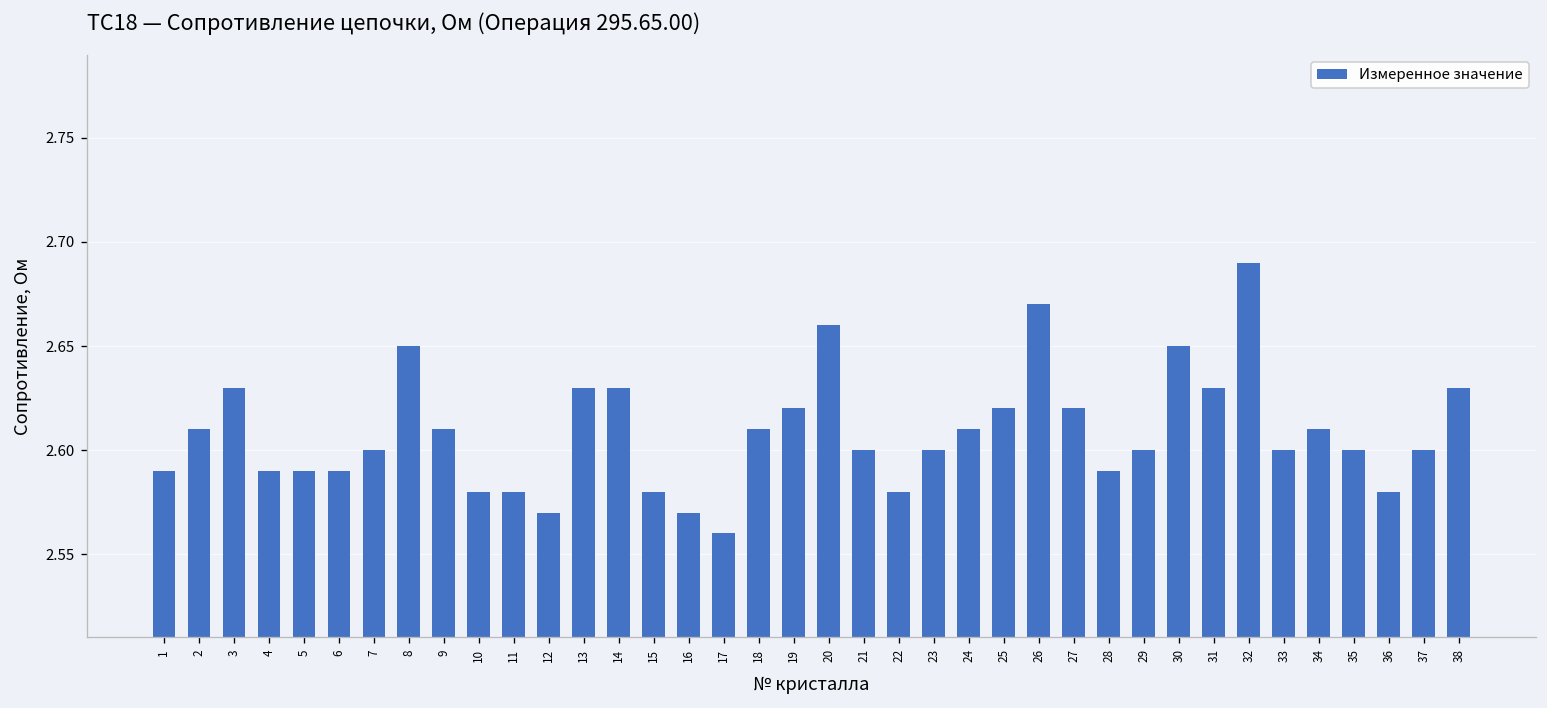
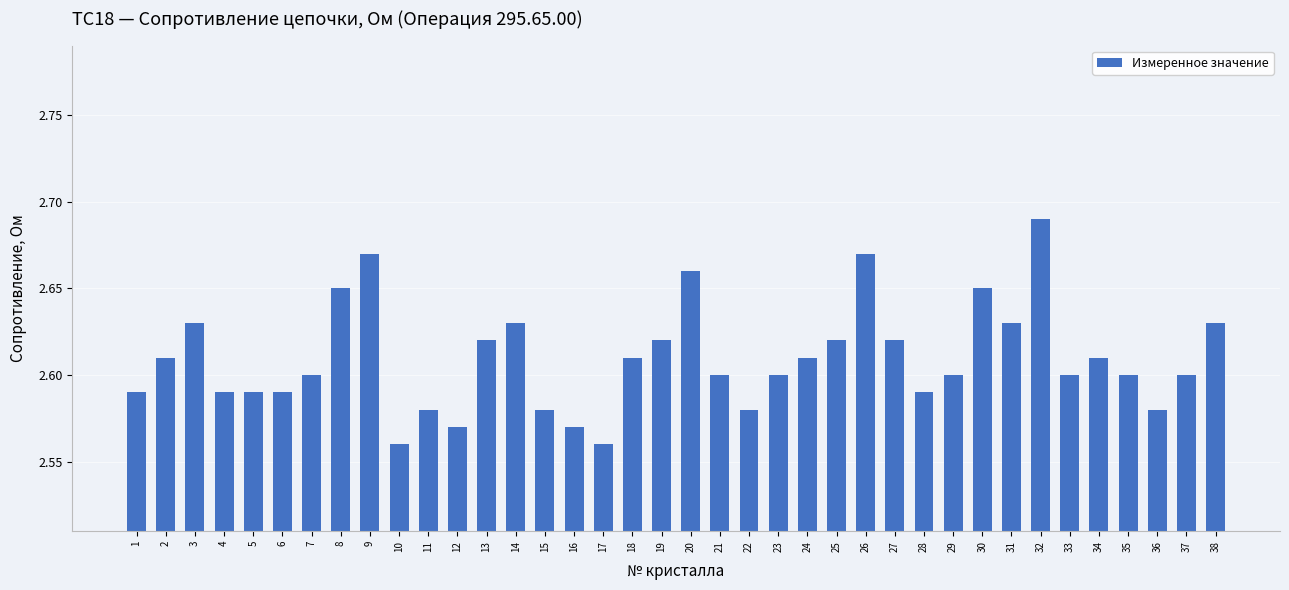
9: 2.61 -> 2.67
10: 2.58 -> 2.56
13: 2.63 -> 2.62
